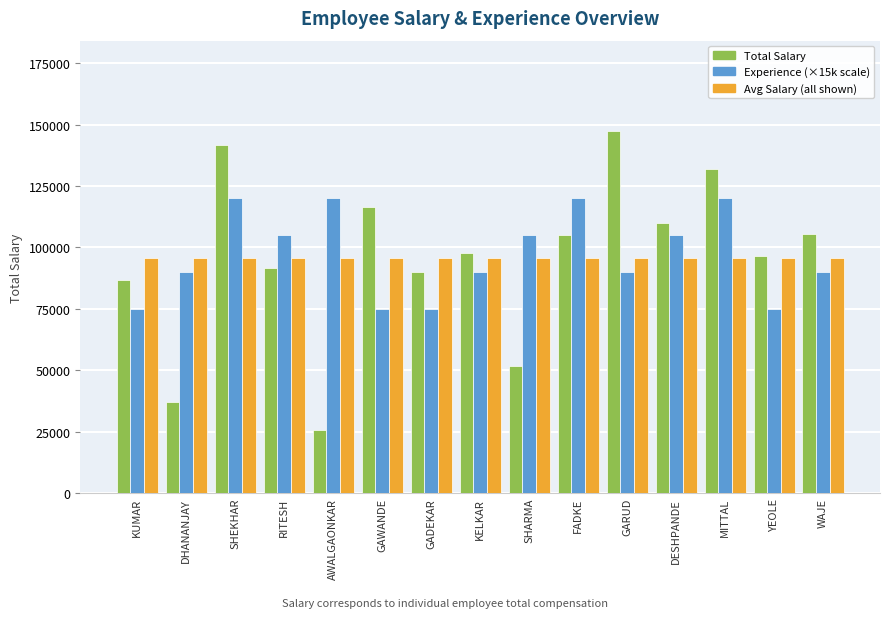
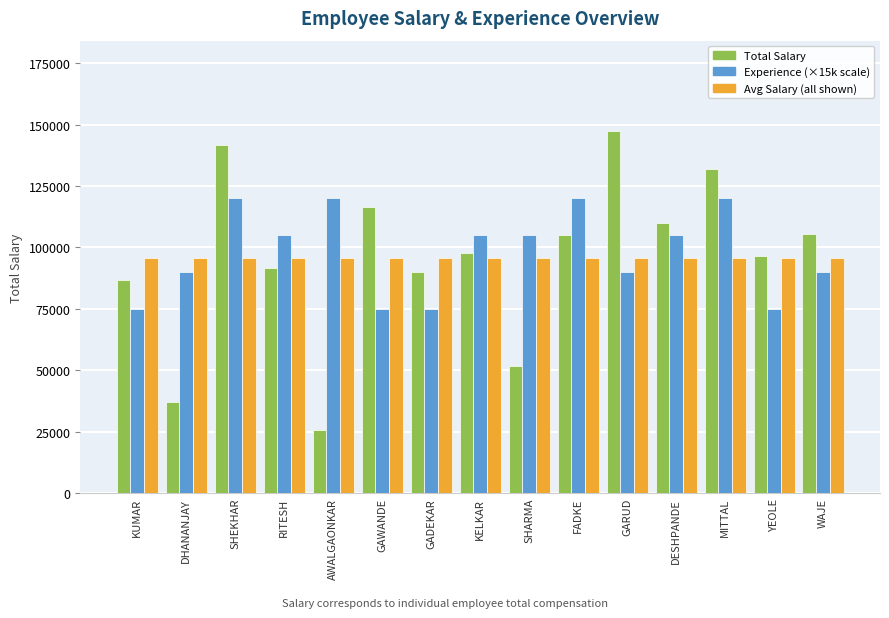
Experience (×15k scale), KELKAR: 90000 -> 105000
